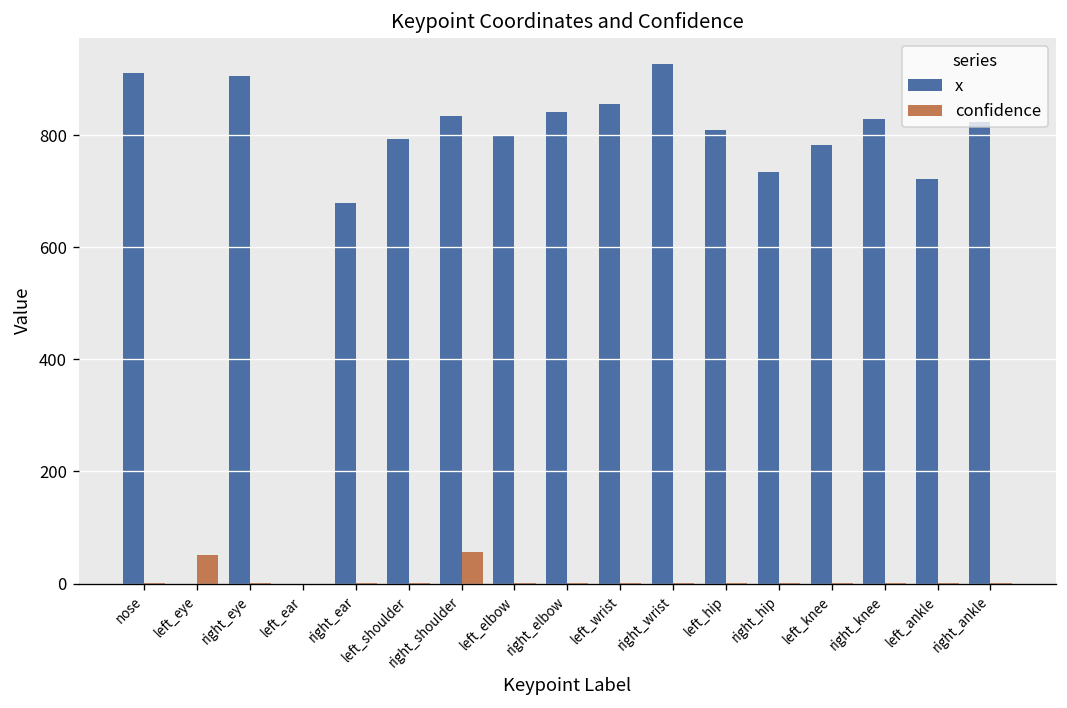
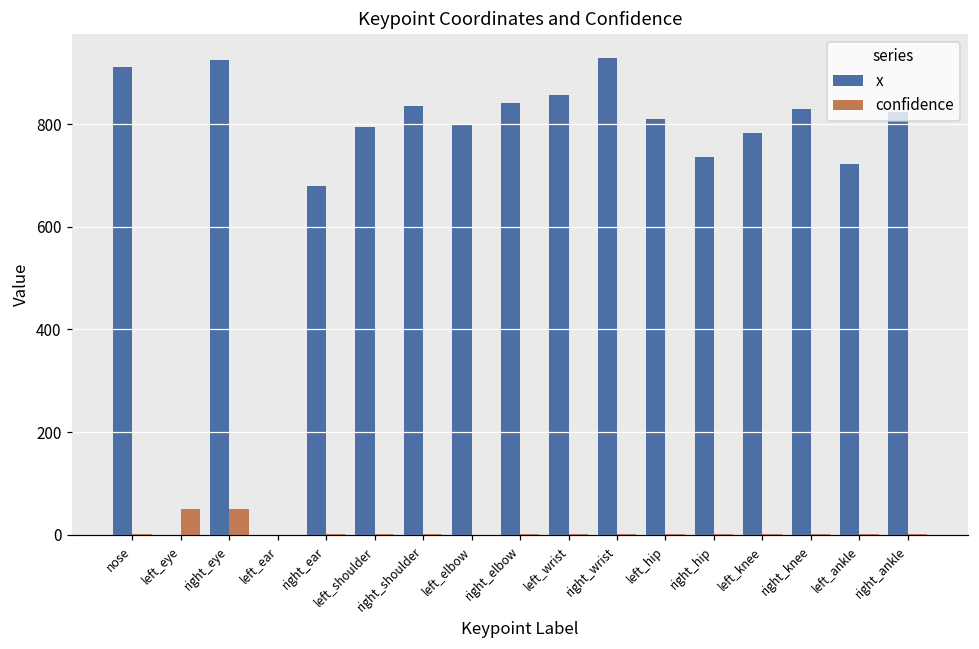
x, right_eye: 910 -> 930
confidence, right_eye: 0 -> 50
confidence, right_shoulder: 60 -> 0
